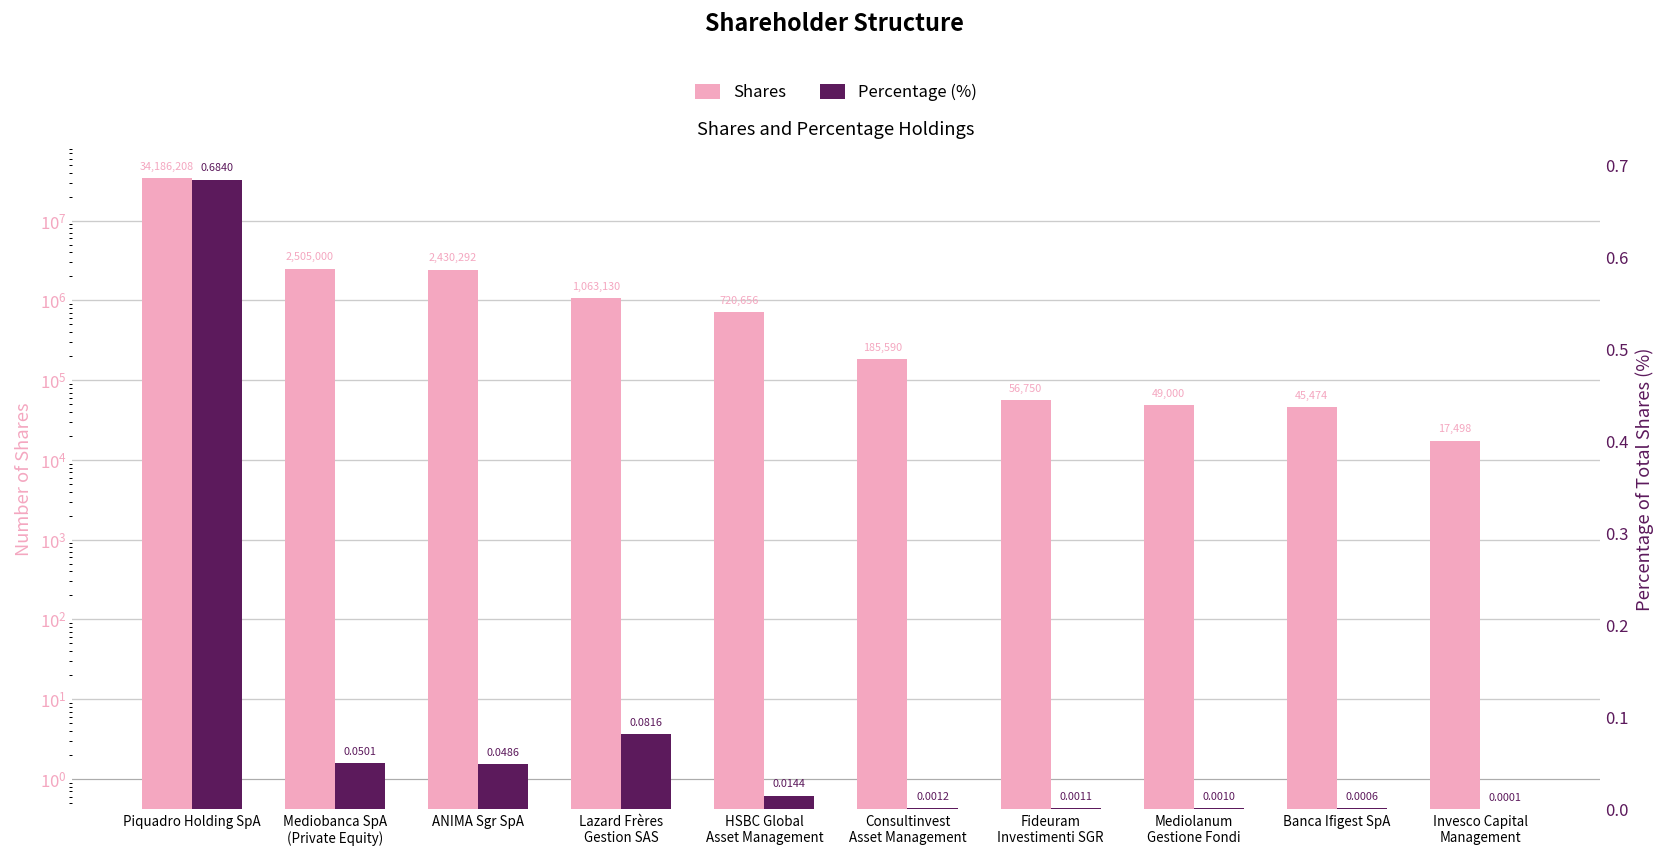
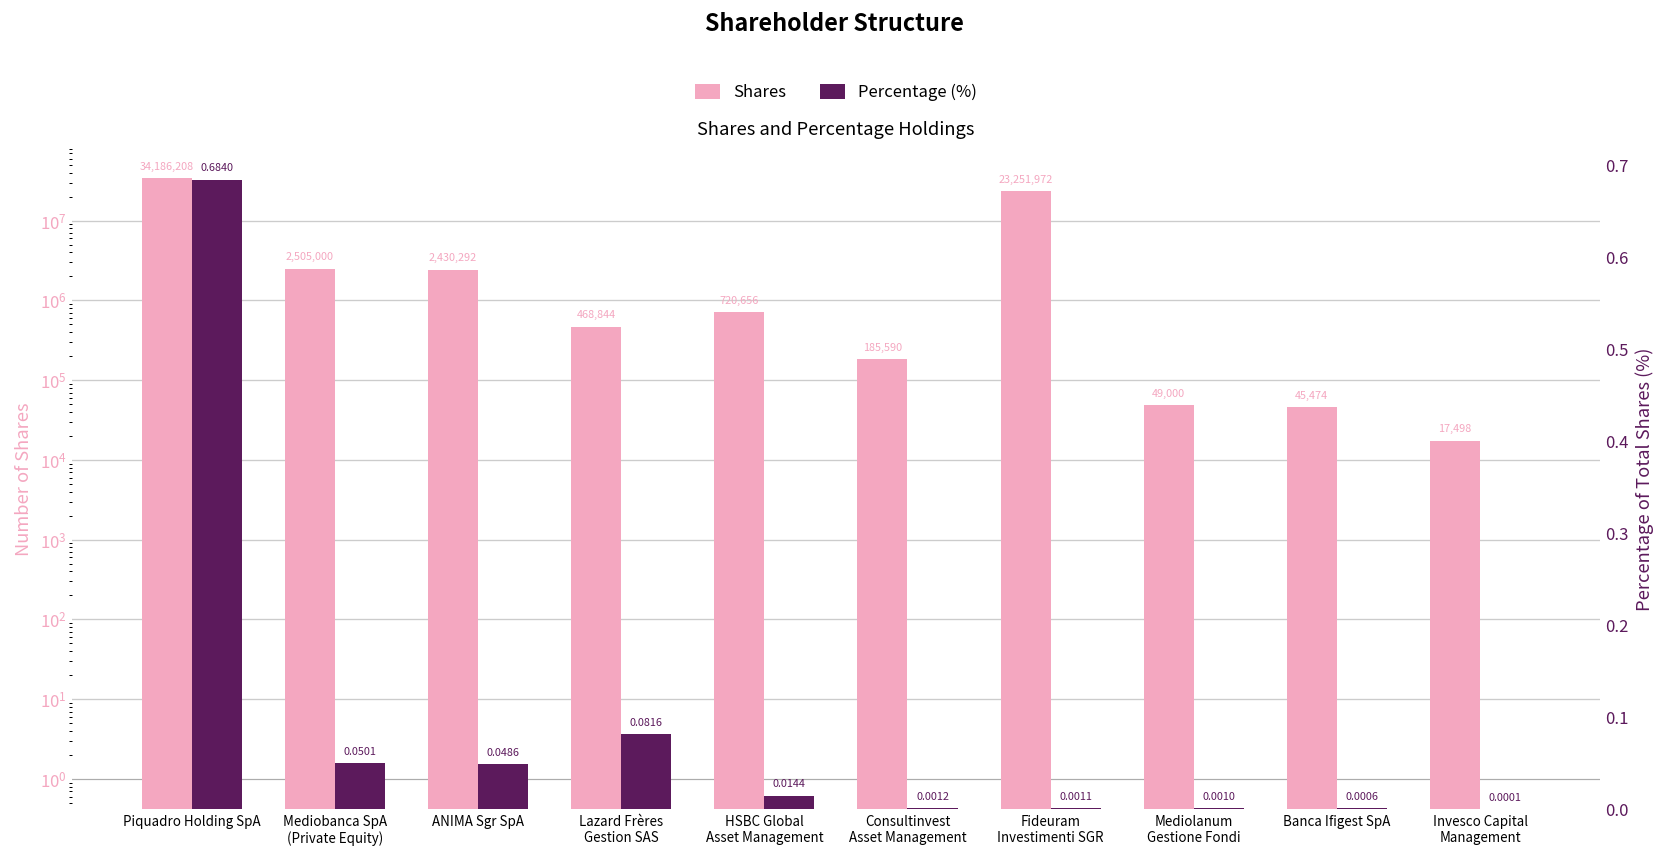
Shares, Lazard Frères Gestion SAS: 1,063,130 -> 468,844
Shares, Fideuram Investimenti SGR: 56,750 -> 23,251,972
